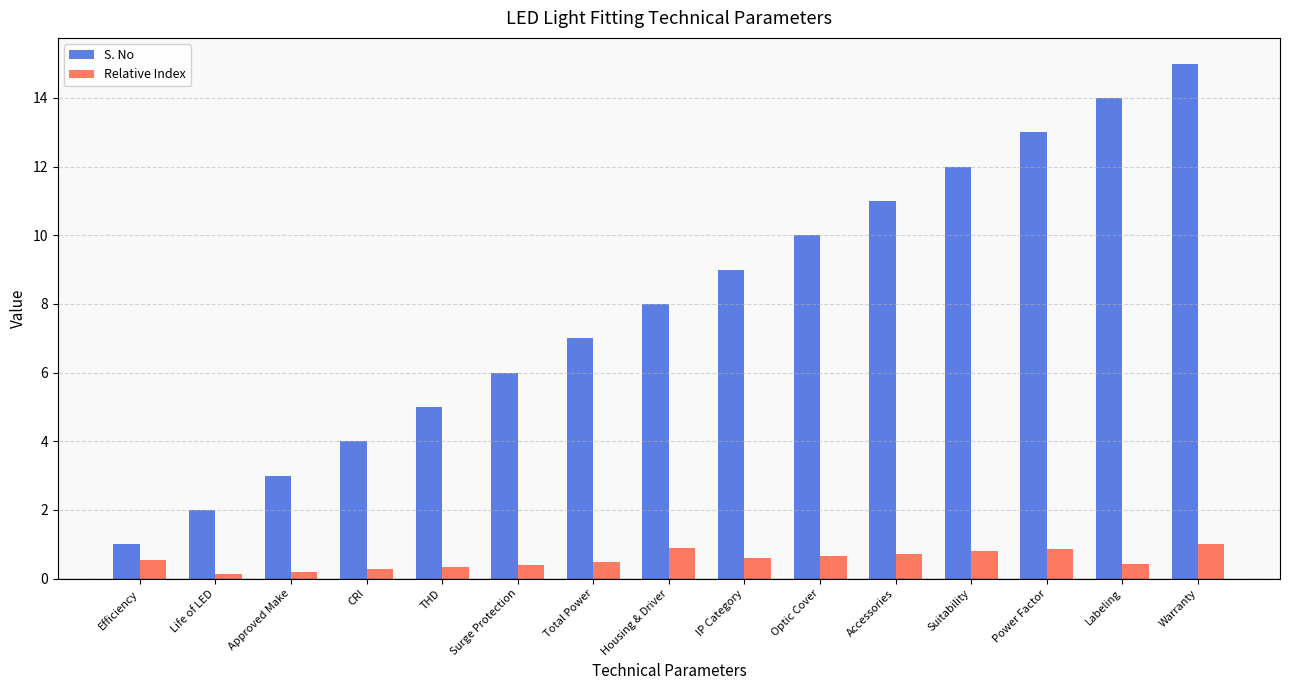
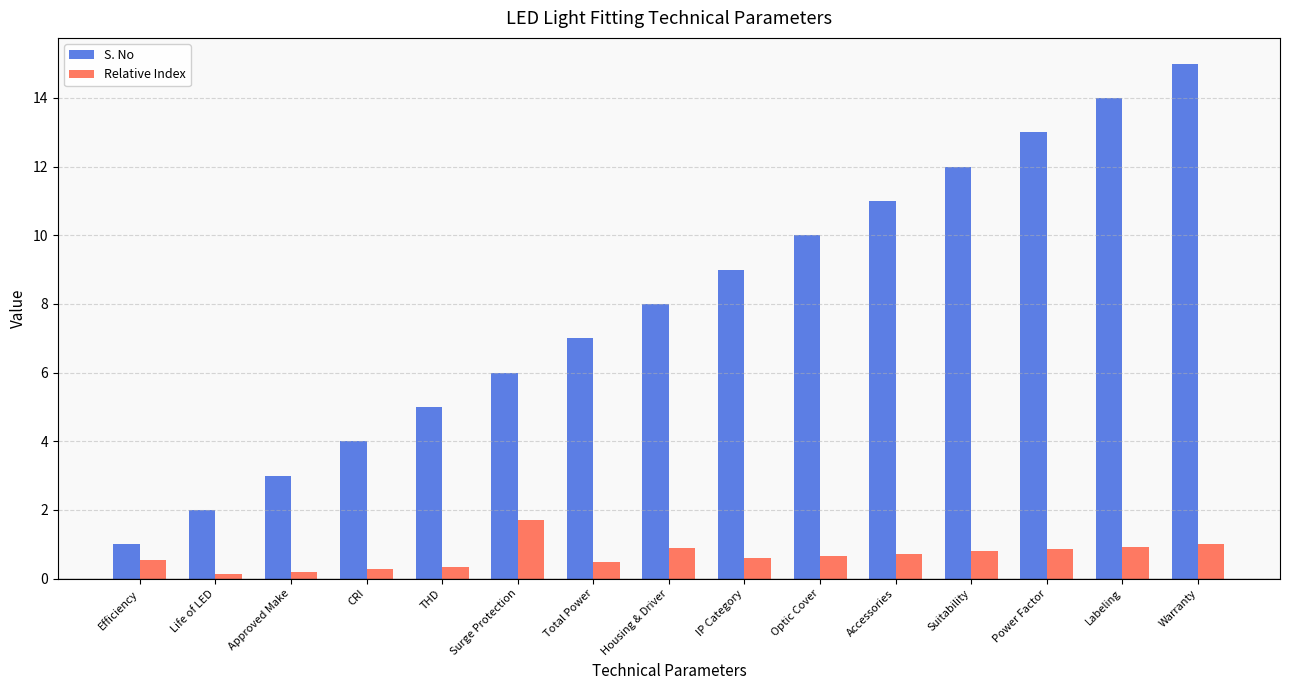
Relative Index, Surge Protection: 0.4 -> 1.7
Relative Index, Labeling: 0.4 -> 0.9
